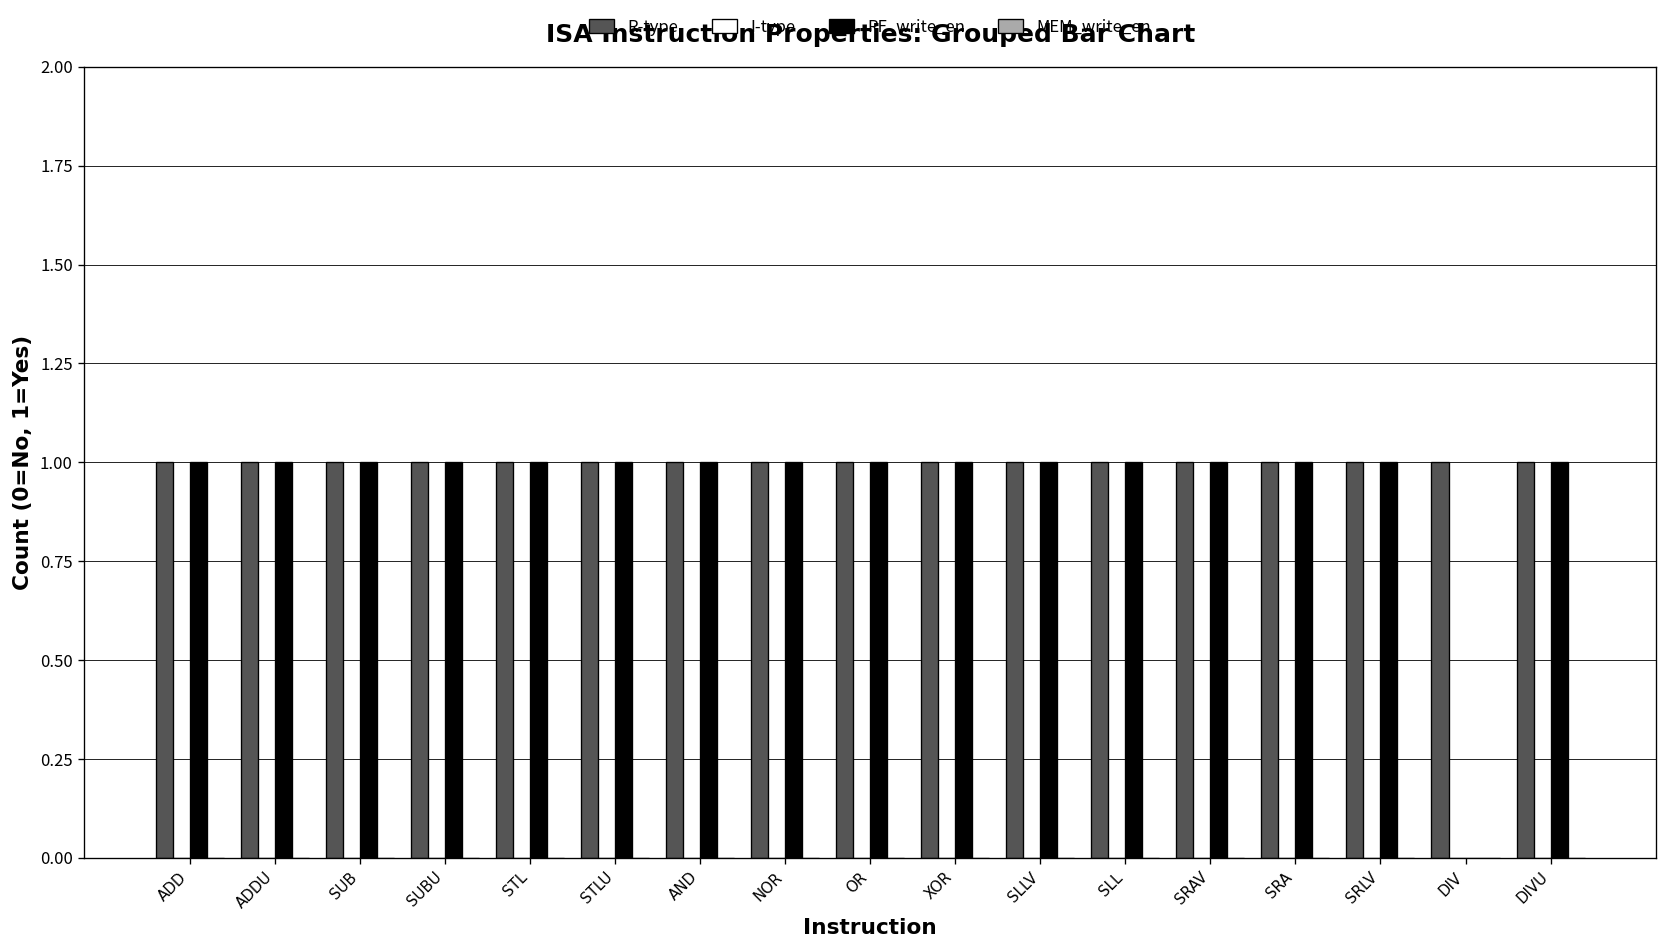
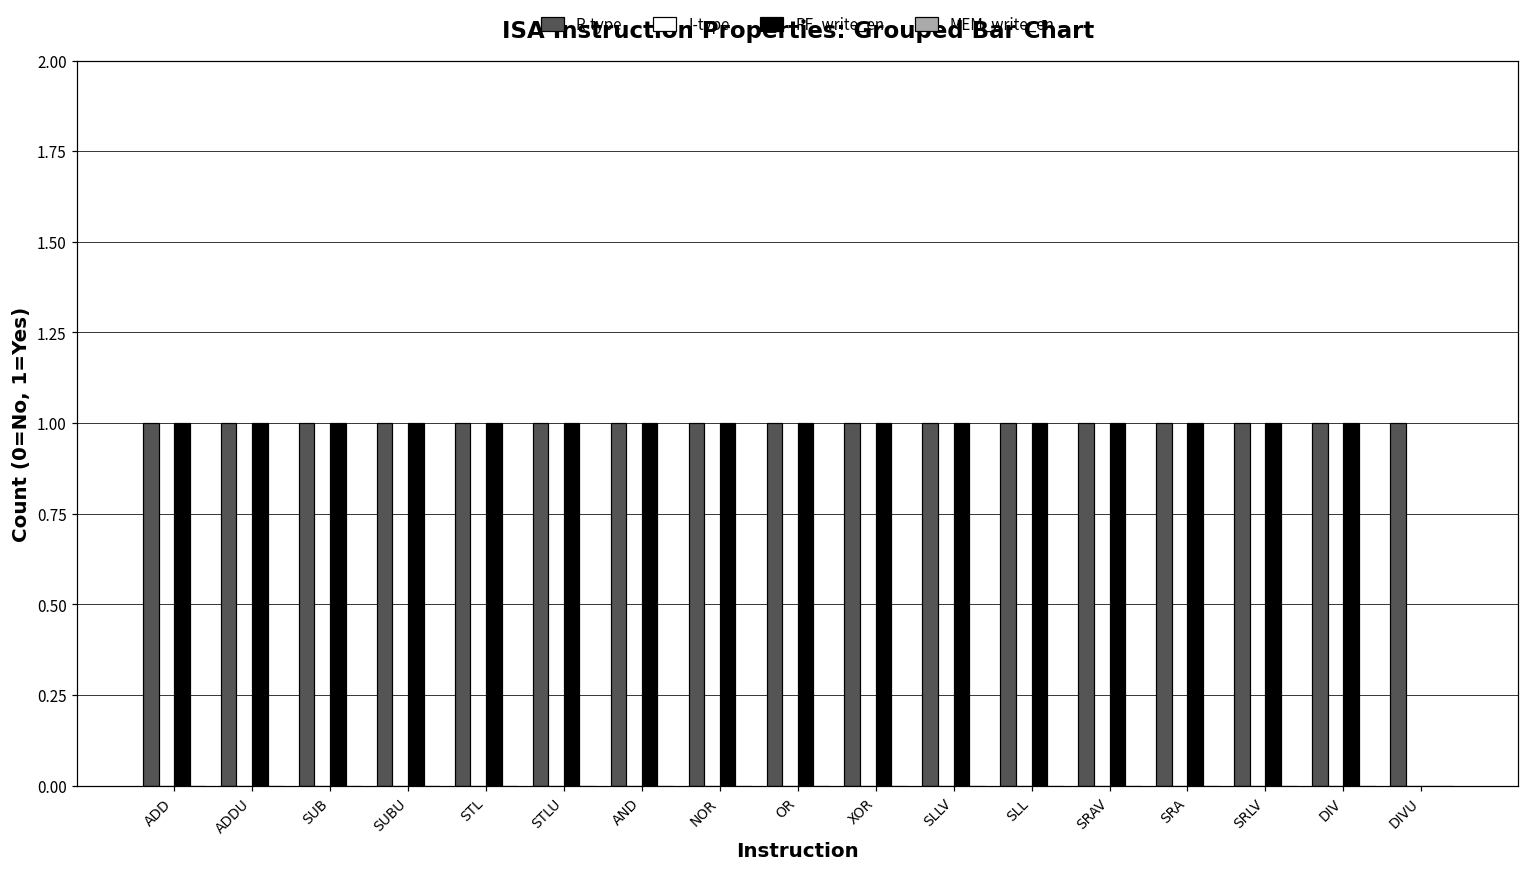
RF_write_en, DIV: 0 -> 1
RF_write_en, DIVU: 1 -> 0
